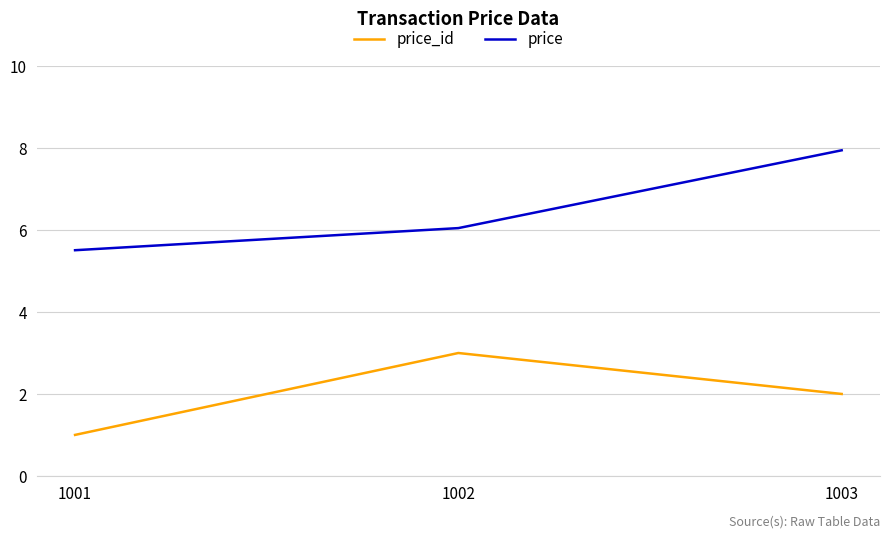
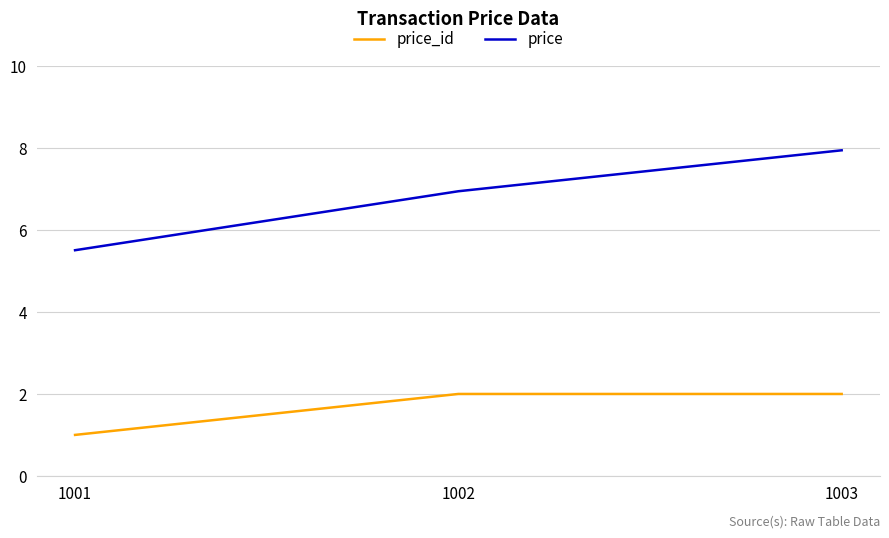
price_id, 1002: 3 -> 2
price, 1002: 6.1 -> 7.0
